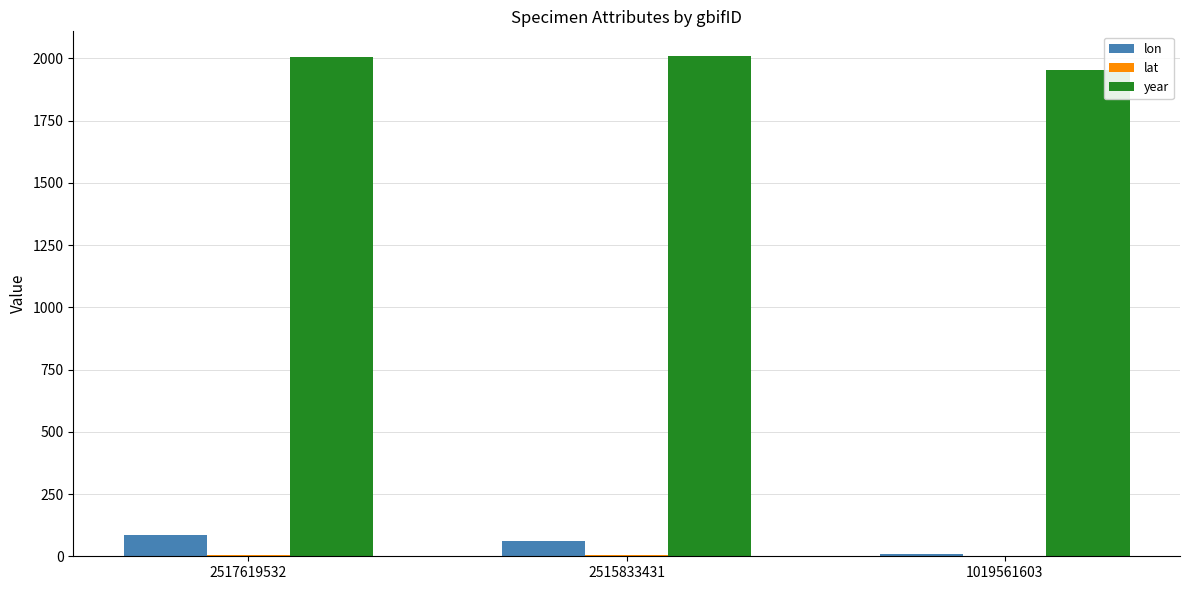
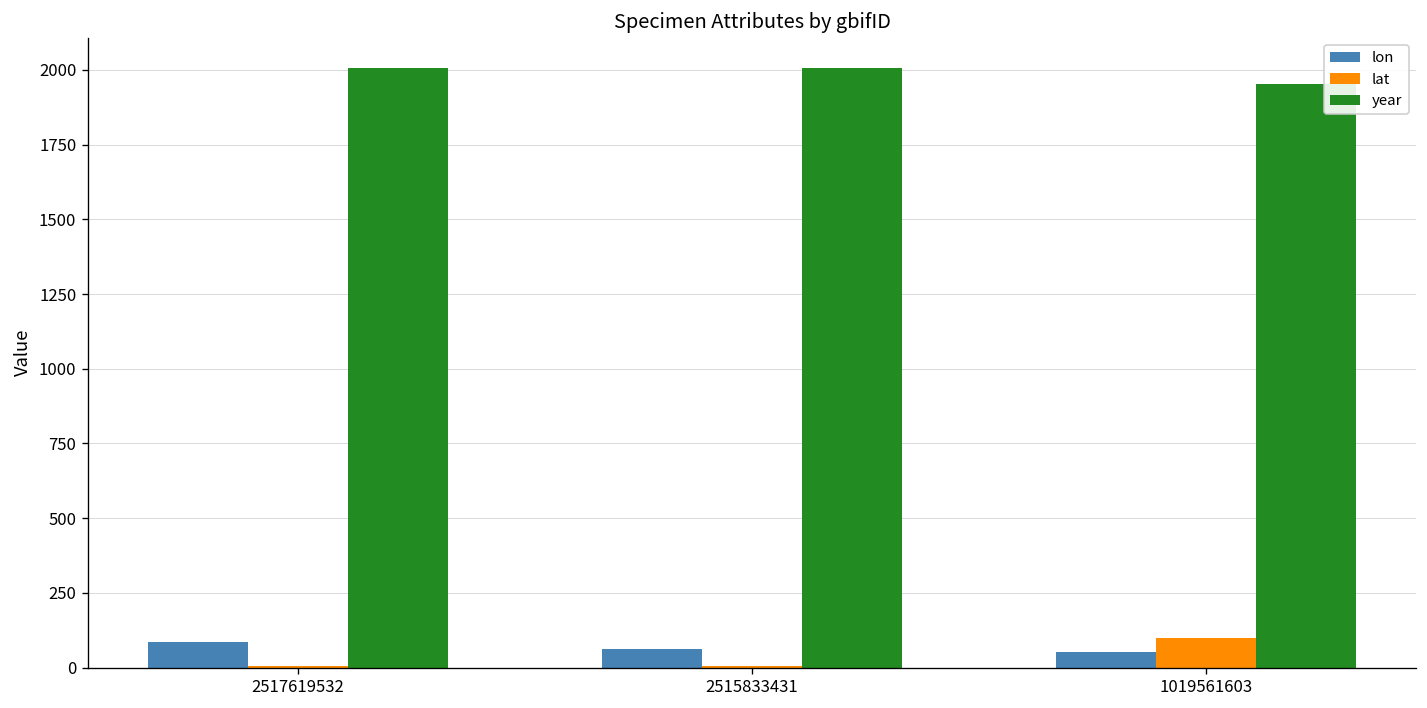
lon, 1019561603: 10 -> 50
lat, 1019561603: 0 -> 100
